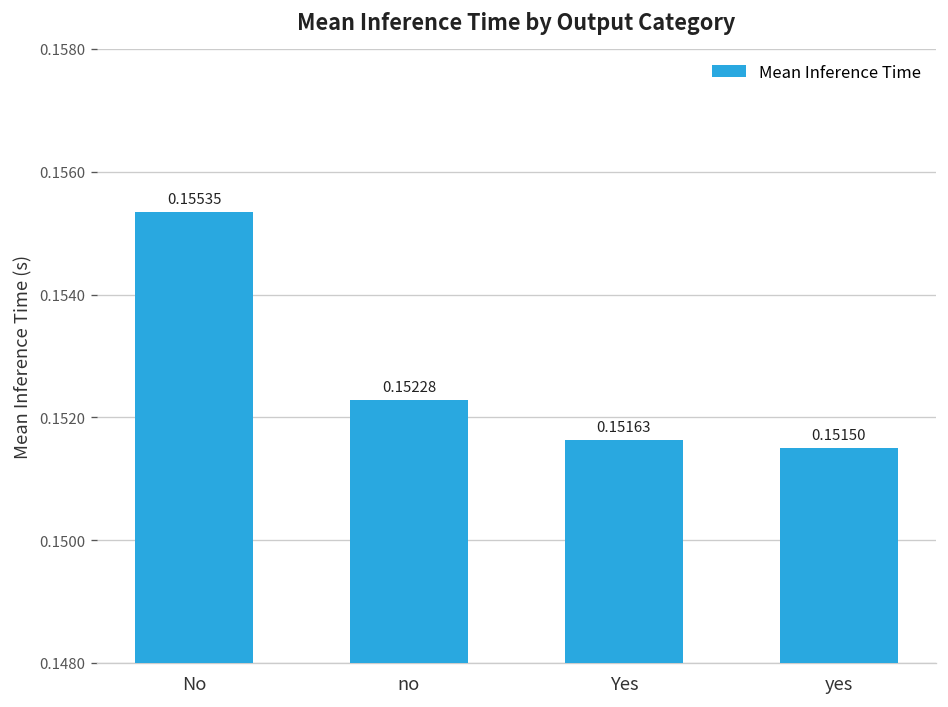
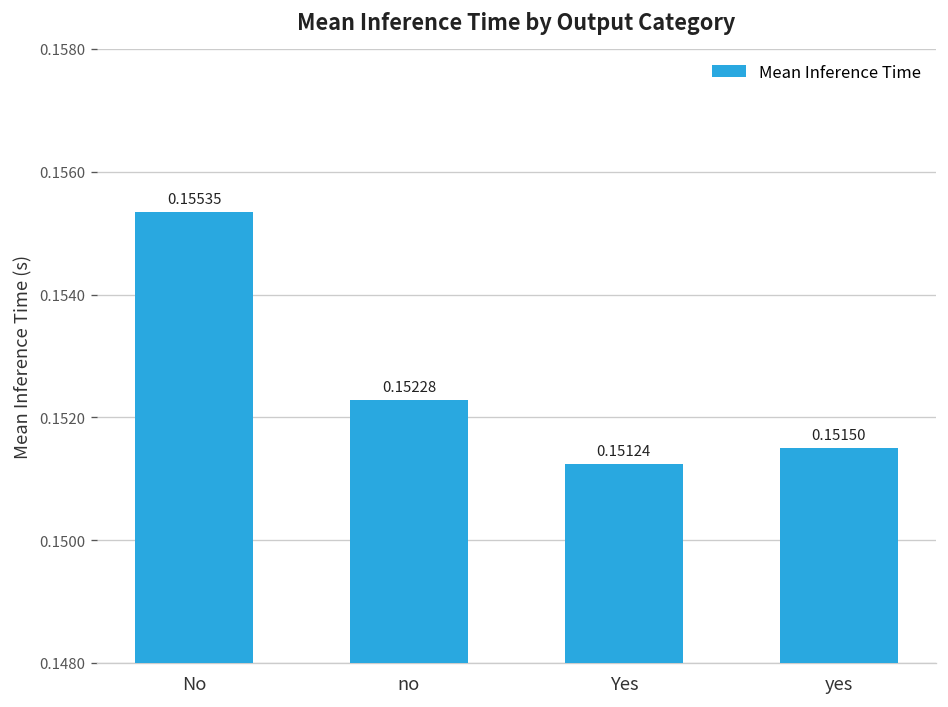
Yes: 0.15163 -> 0.15124
